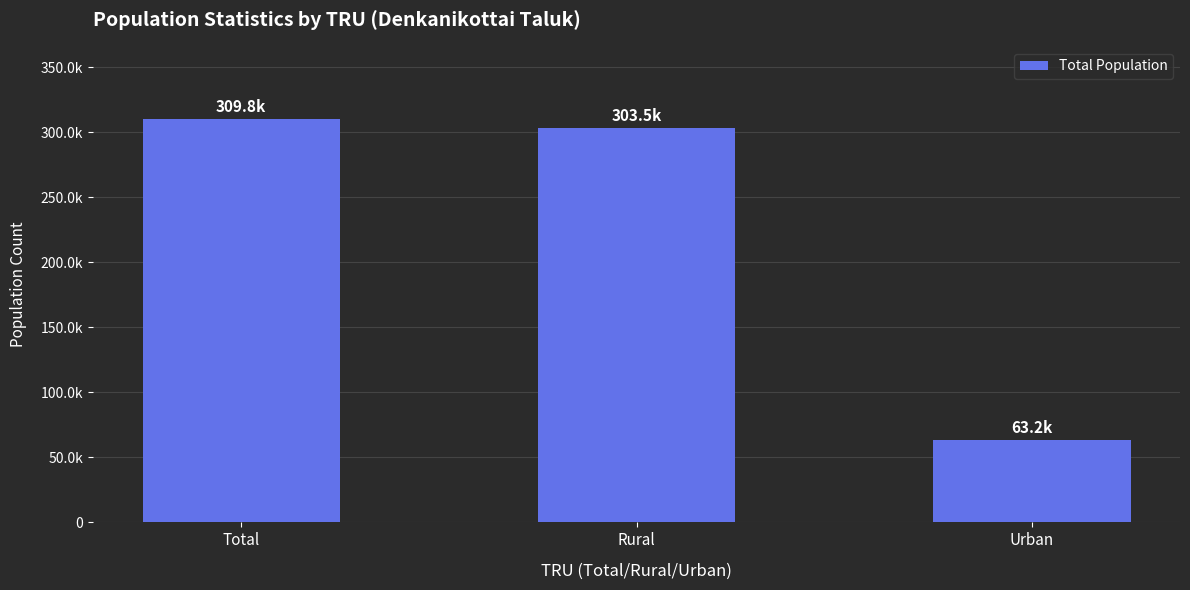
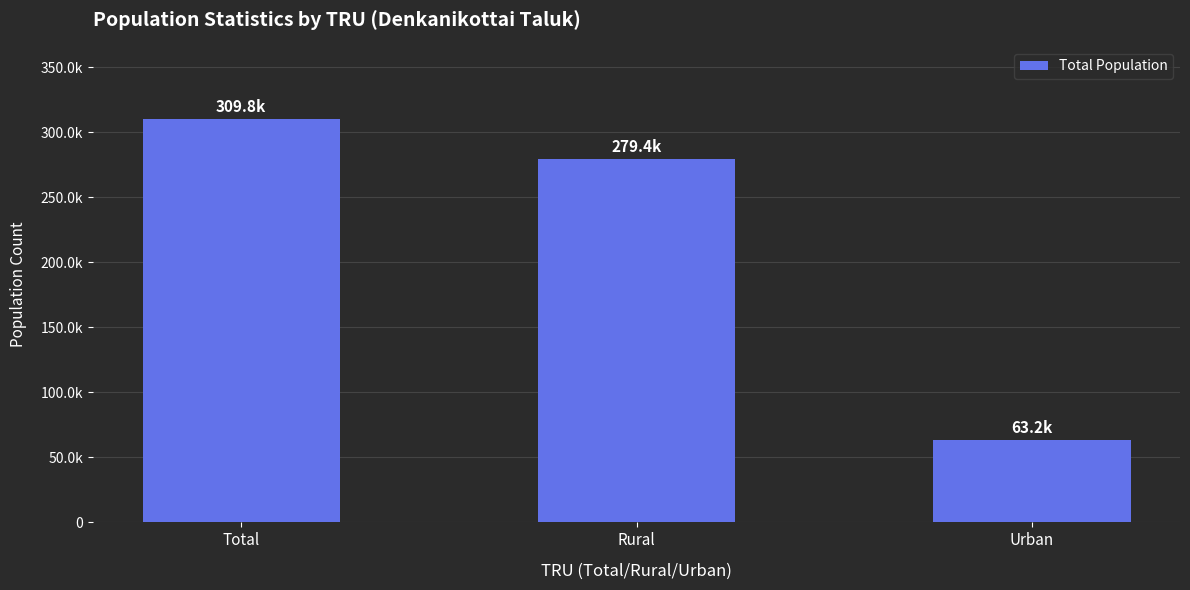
Rural: 303.5k -> 279.4k
